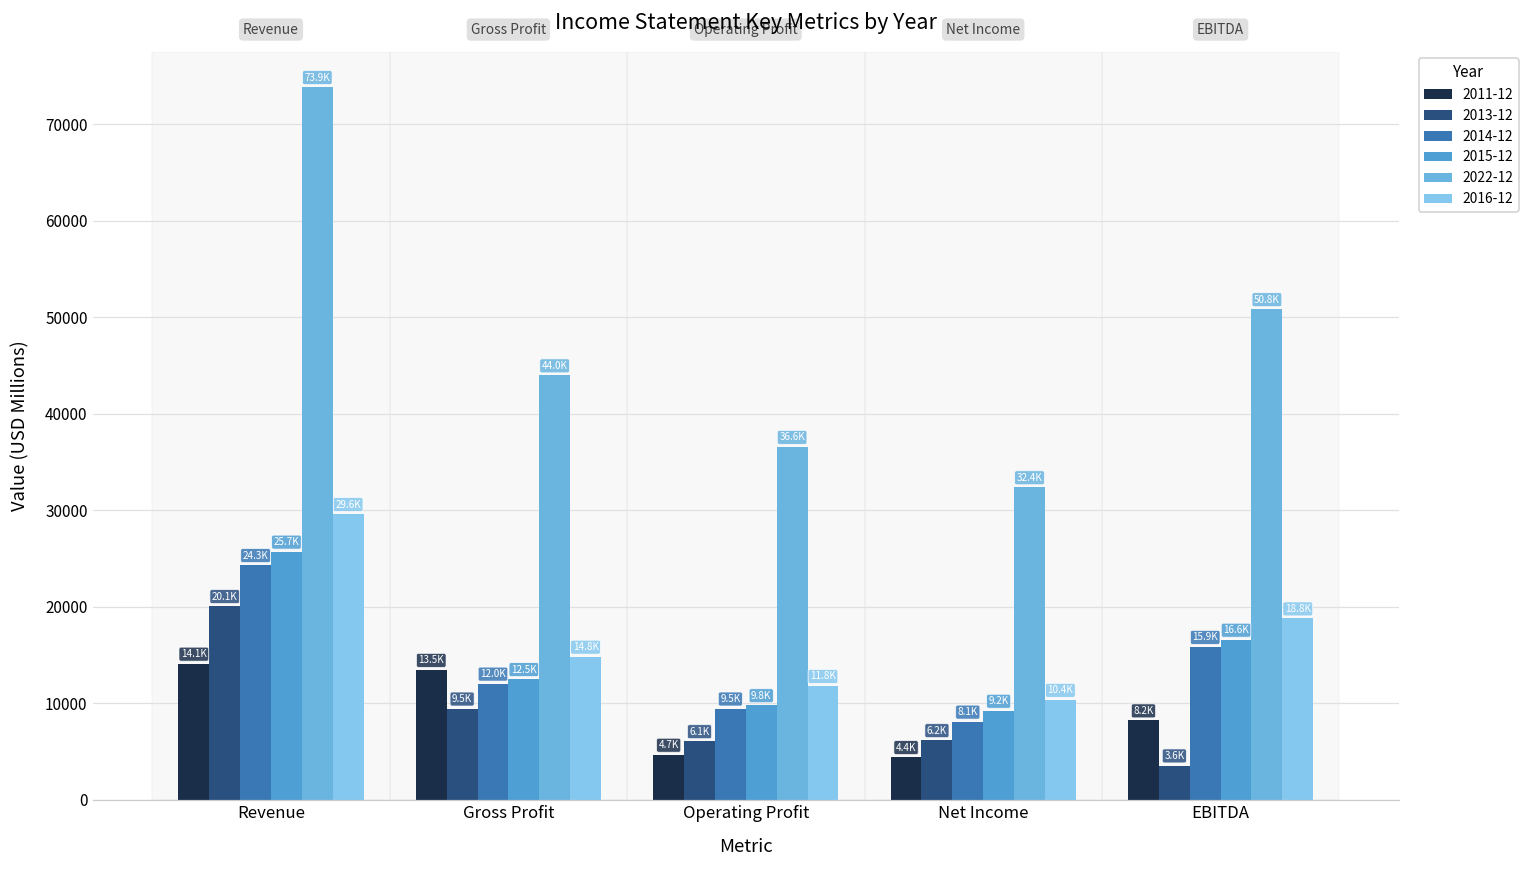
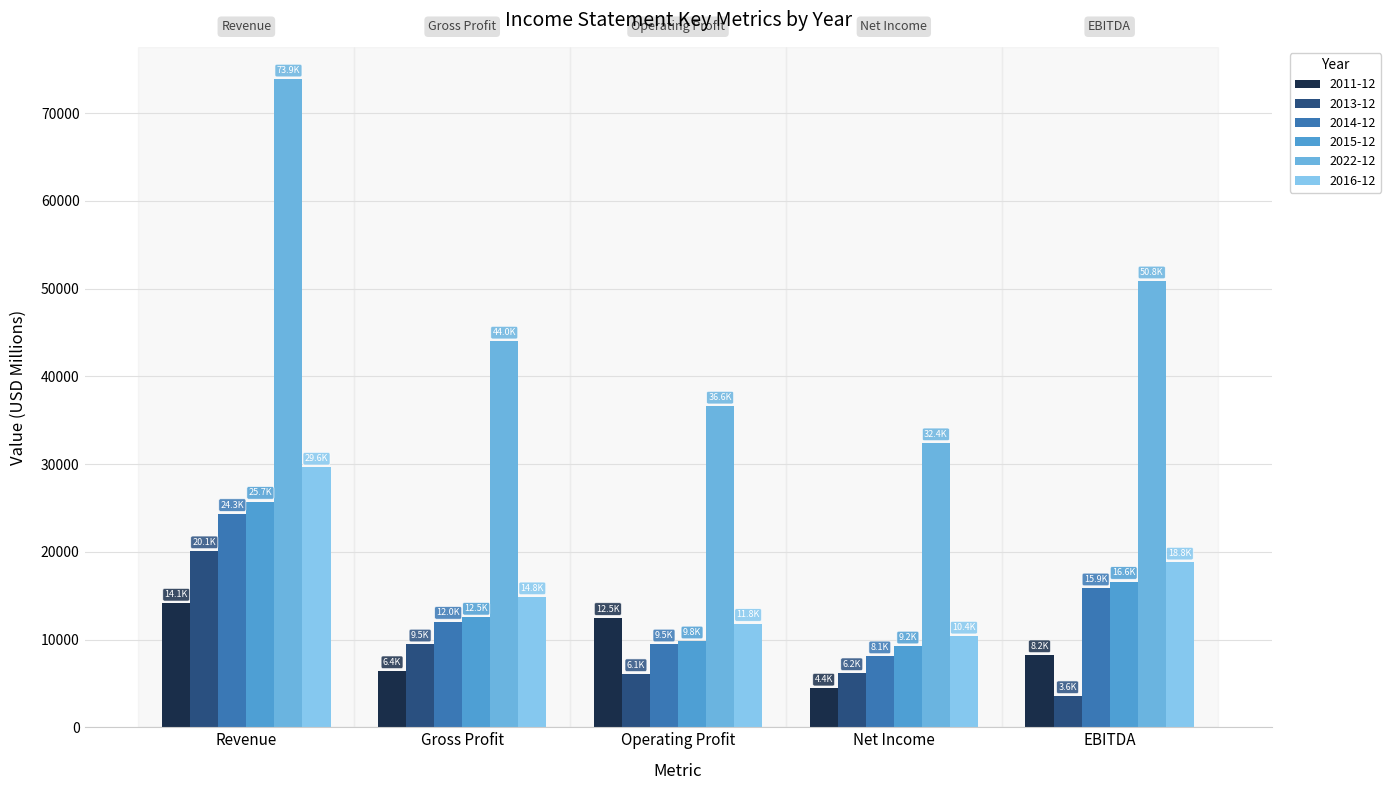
2011-12, Gross Profit: 13.5K -> 6.4K
2011-12, Operating Profit: 4.7K -> 12.5K
